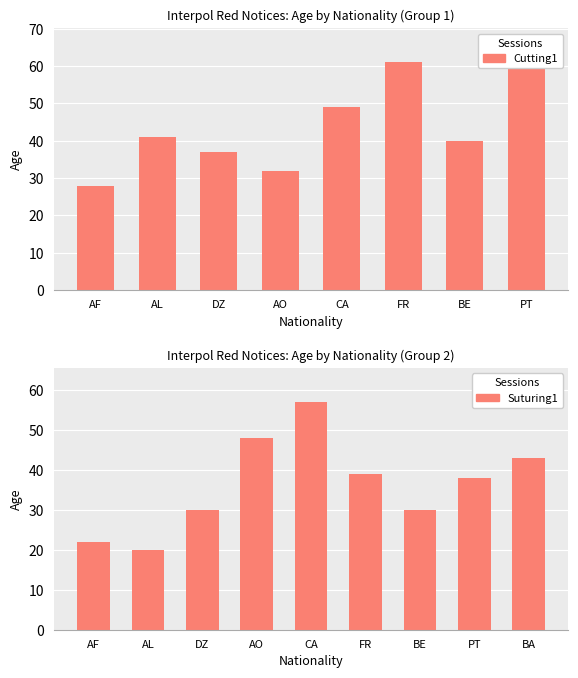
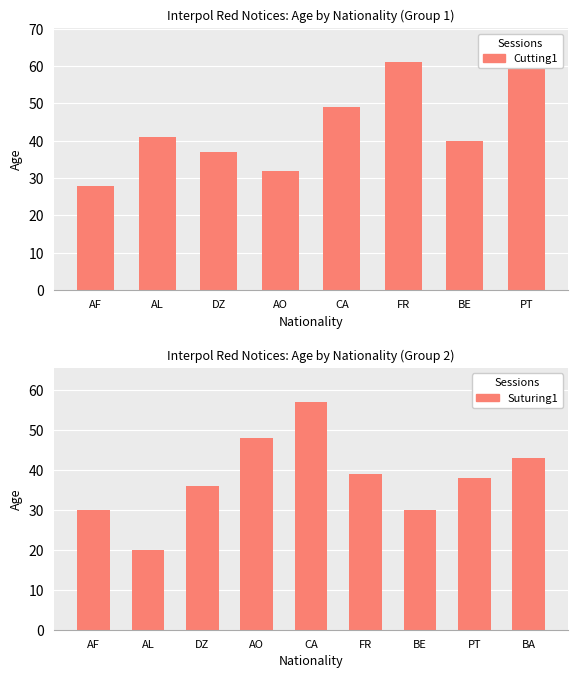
Interpol Red Notices: Age by Nationality (Group 2), AF: 22 -> 30
Interpol Red Notices: Age by Nationality (Group 2), DZ: 30 -> 36
